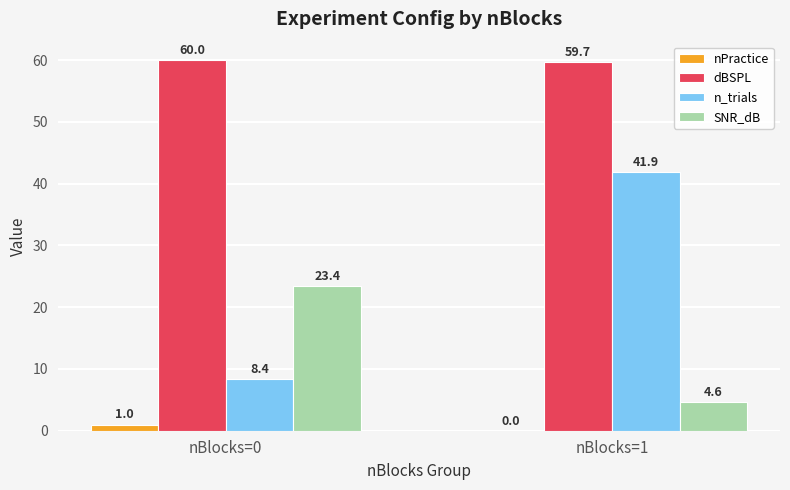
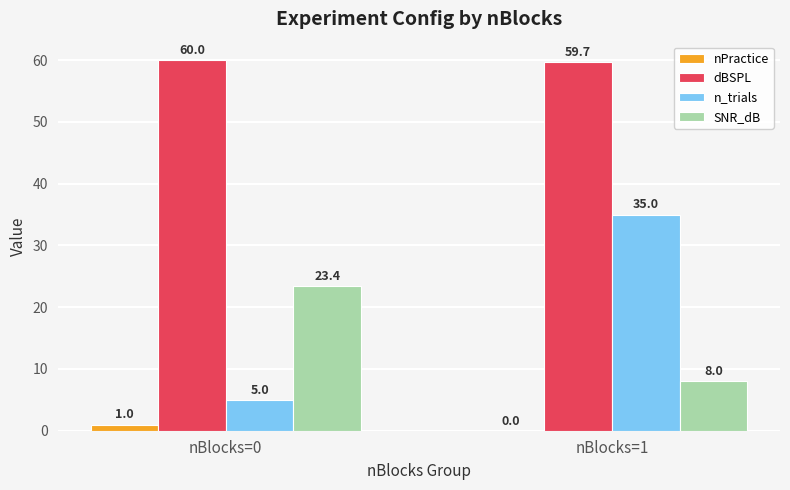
n_trials, nBlocks=0: 8.4 -> 5.0
n_trials, nBlocks=1: 41.9 -> 35.0
SNR_dB, nBlocks=1: 4.6 -> 8.0
